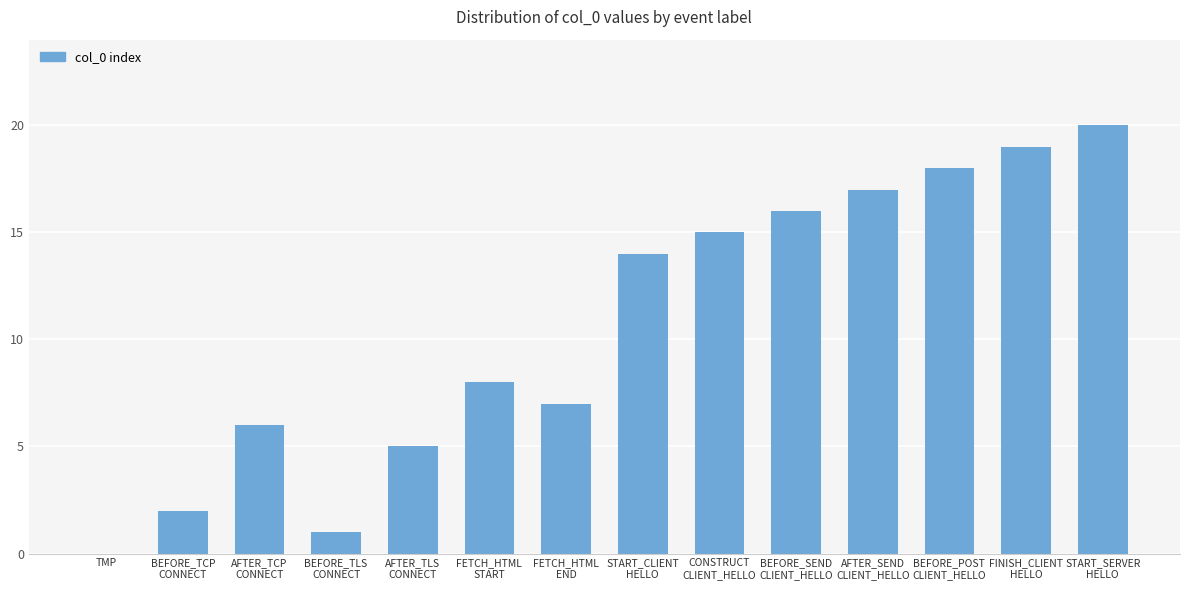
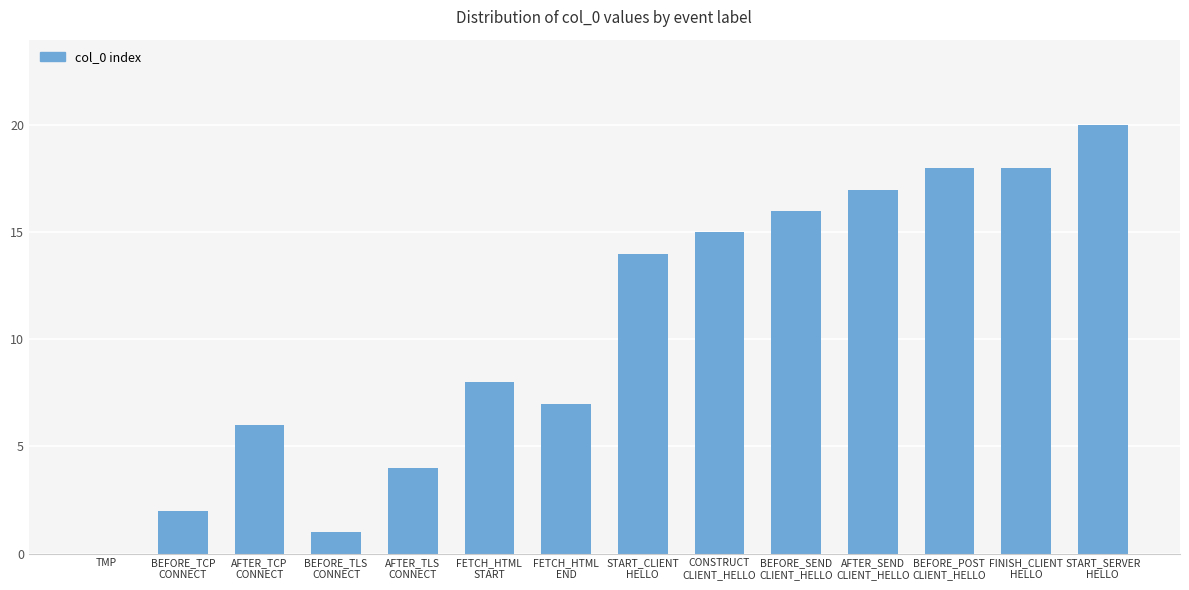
AFTER_TLS CONNECT: 5 -> 4
FINISH_CLIENT HELLO: 19 -> 18
